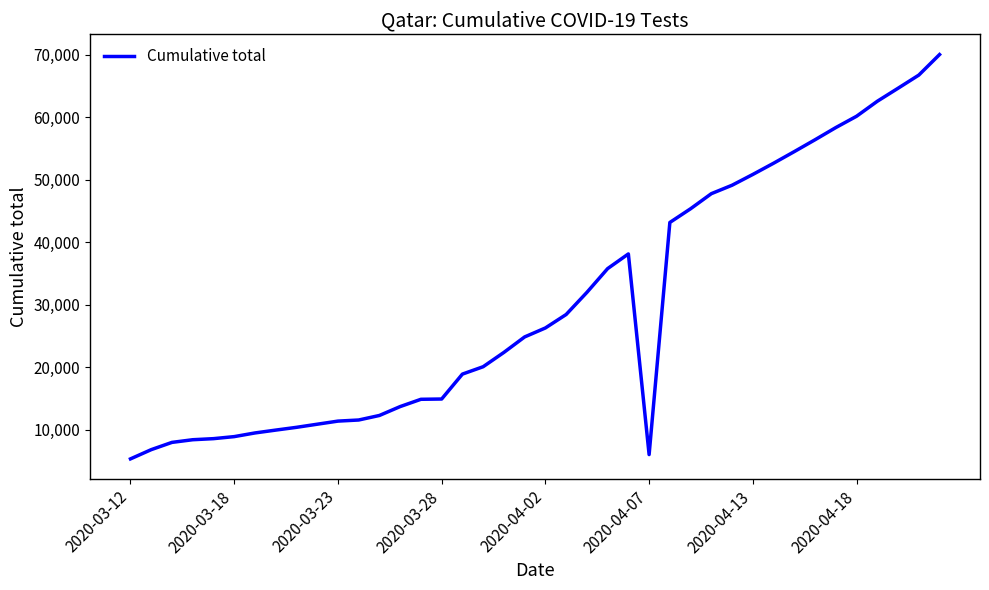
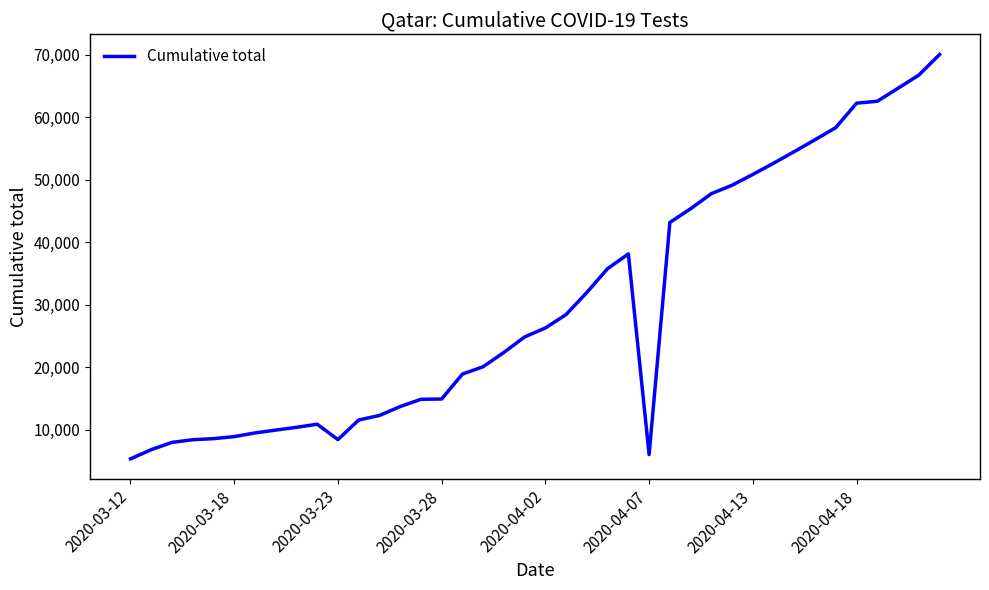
2020-03-23: 11,000 -> 8,000
2020-04-18: 60,000 -> 62,000
